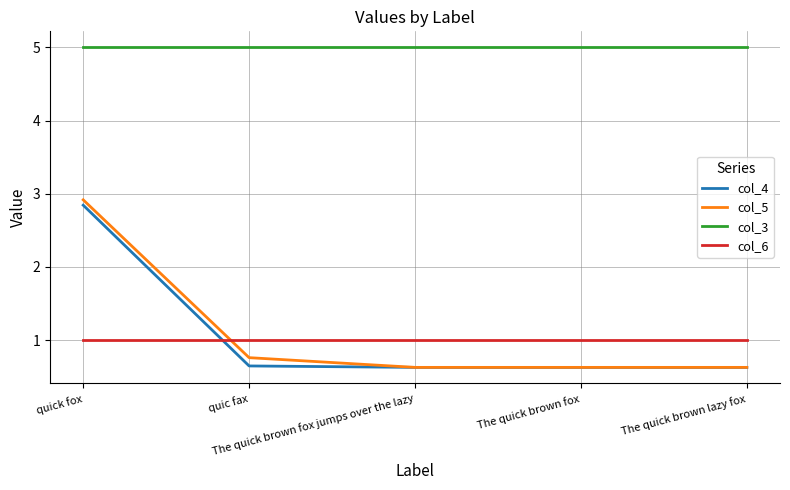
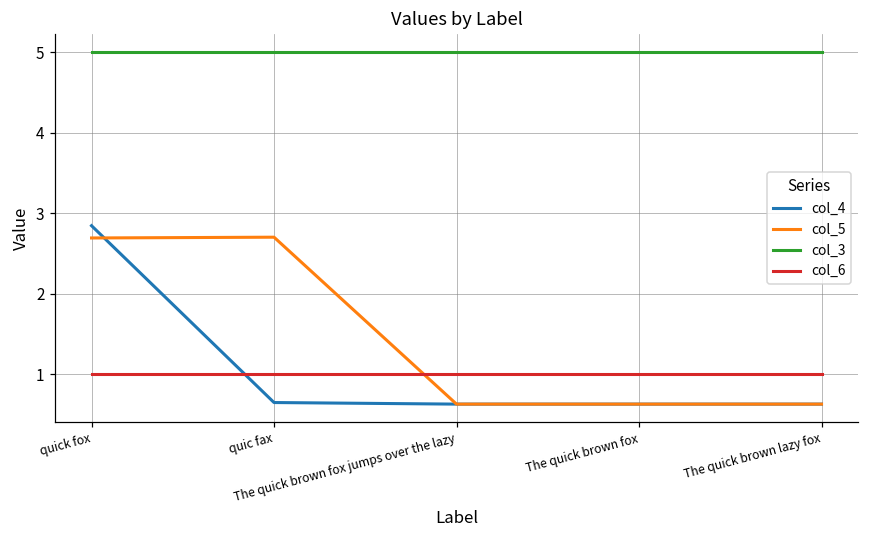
col_5, quick fox: 2.9 -> 2.7
col_5, quic fax: 0.8 -> 2.7
